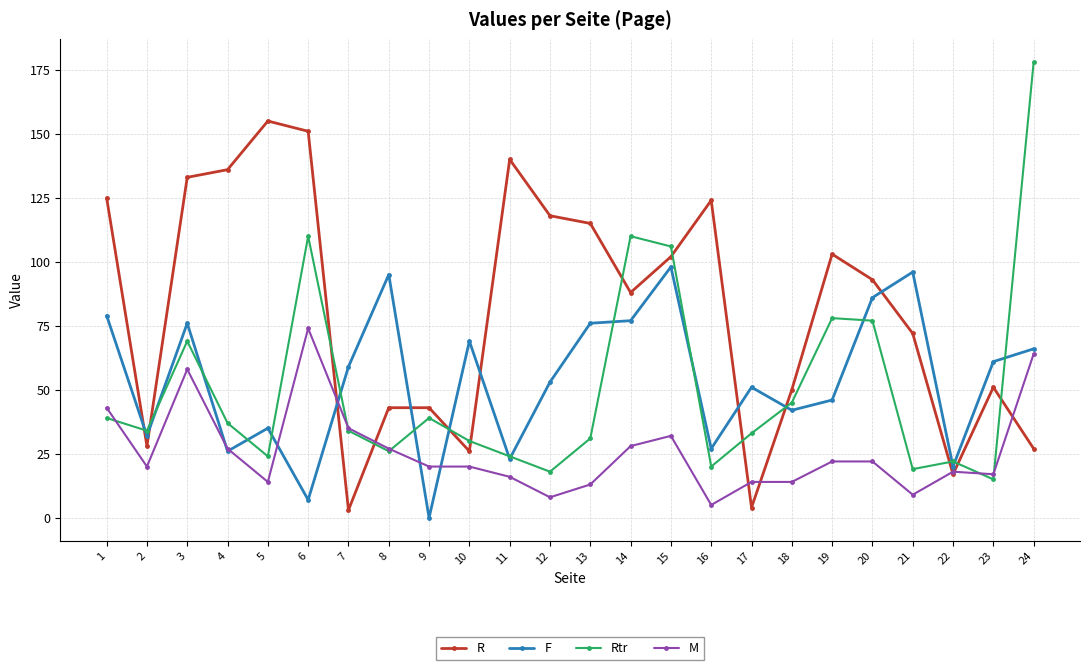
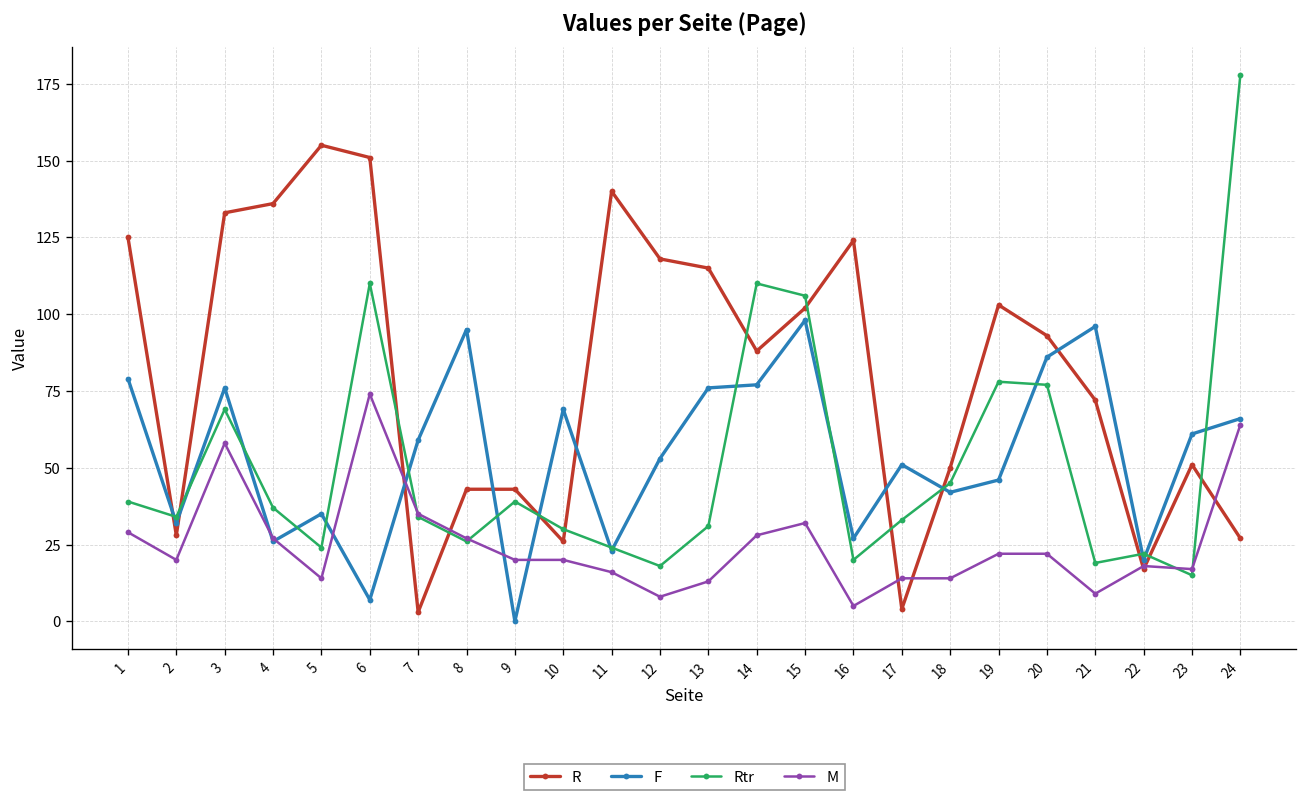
M, 1: 43 -> 29
